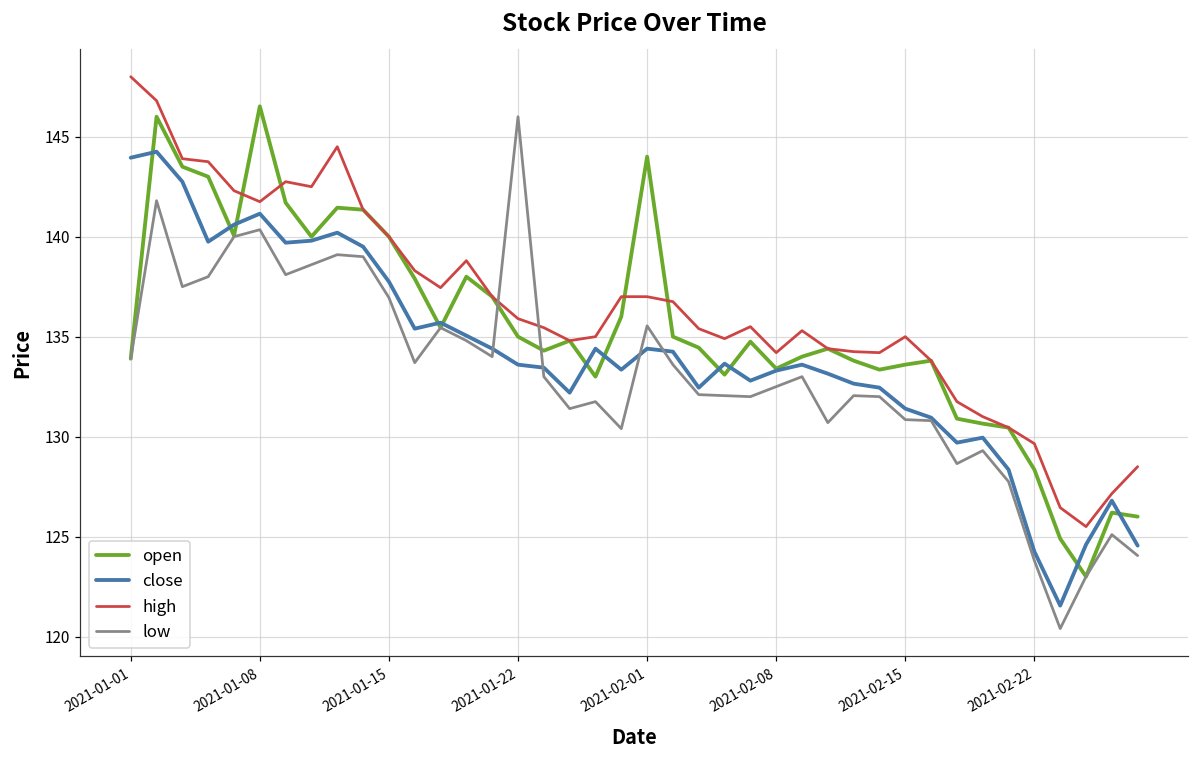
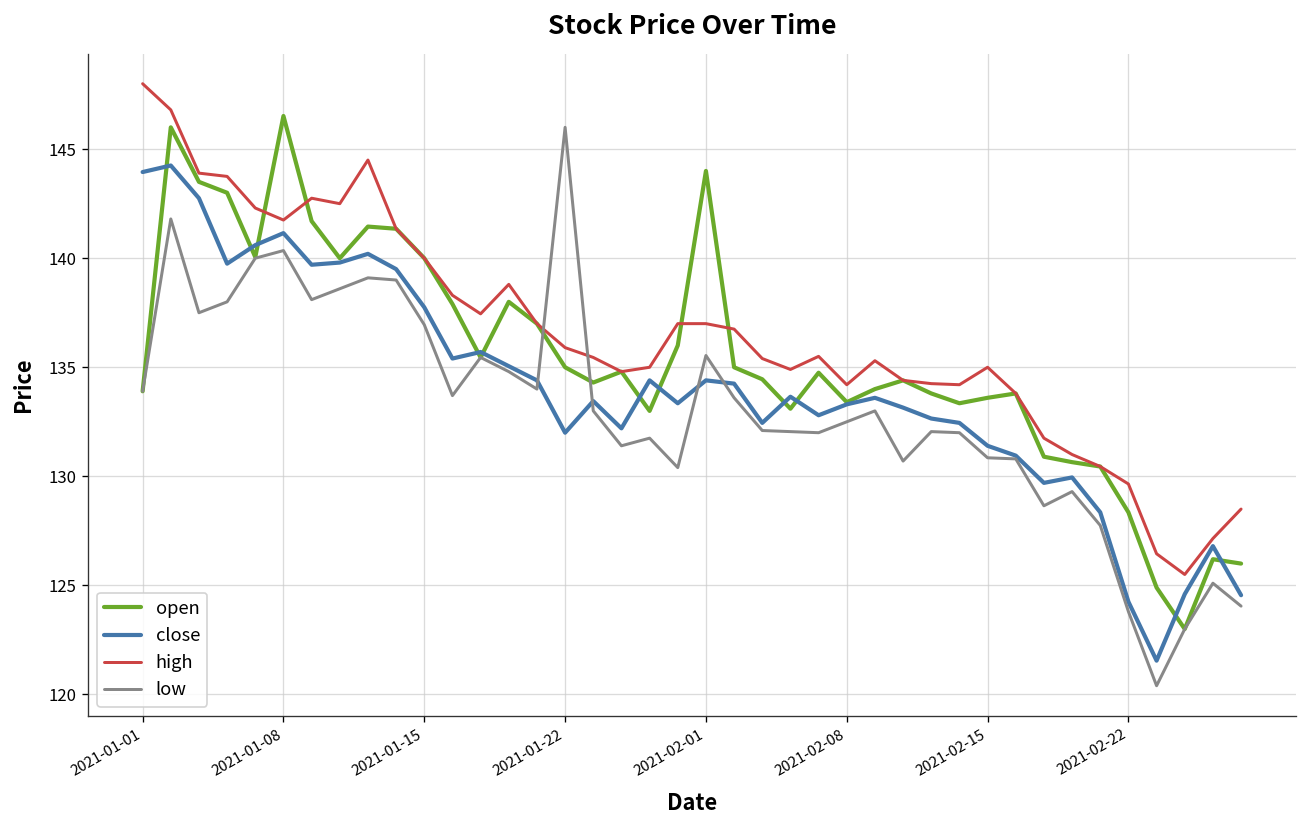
close, 2021-01-22: 133.6 -> 132.0
